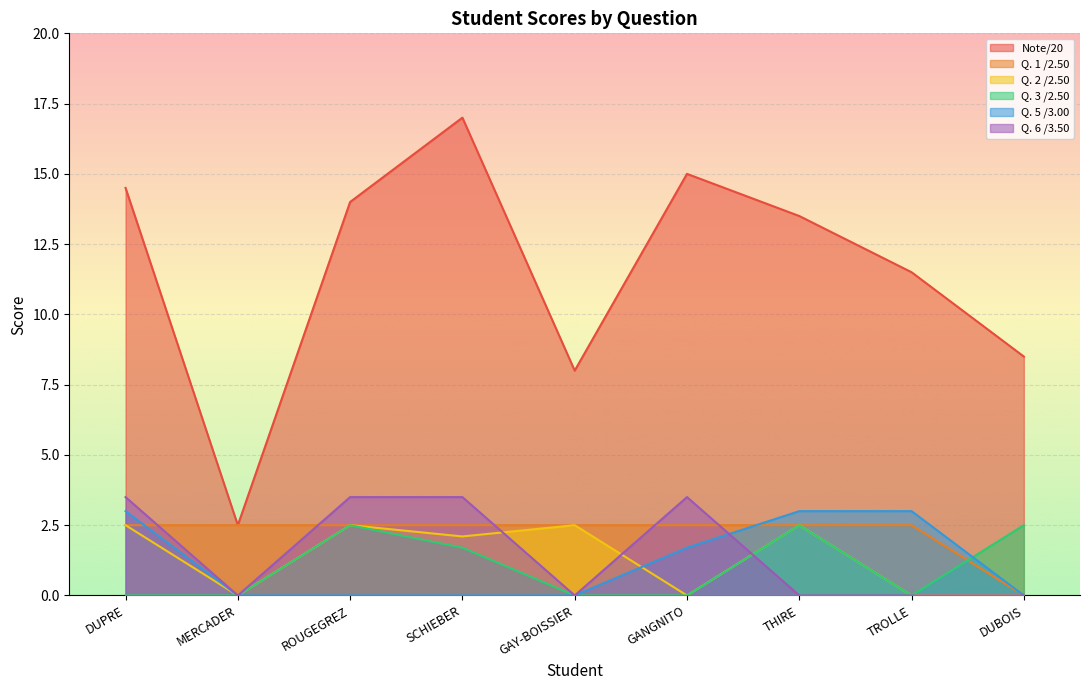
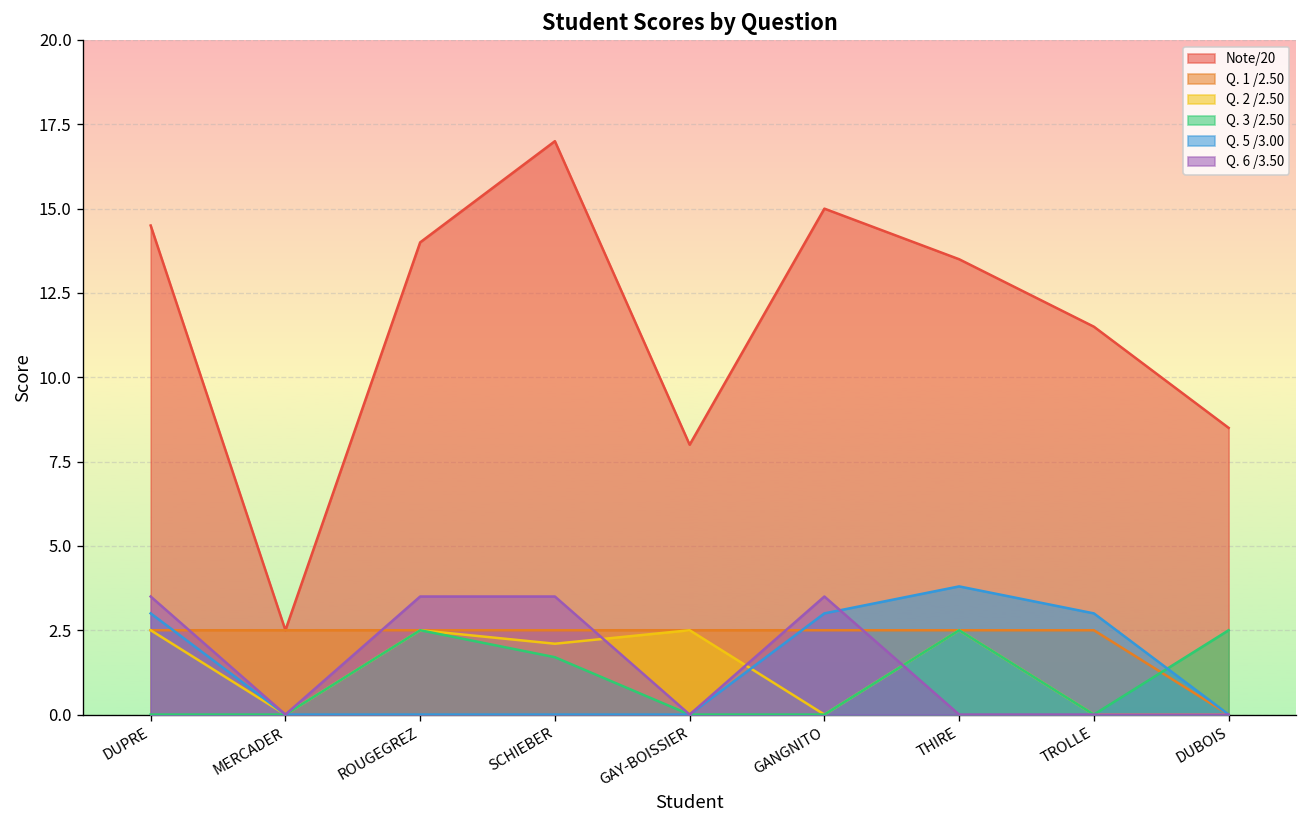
Q. 5 /3.00, GANGNITO: 1.7 -> 3.0
Q. 5 /3.00, THIRE: 3.0 -> 3.8
